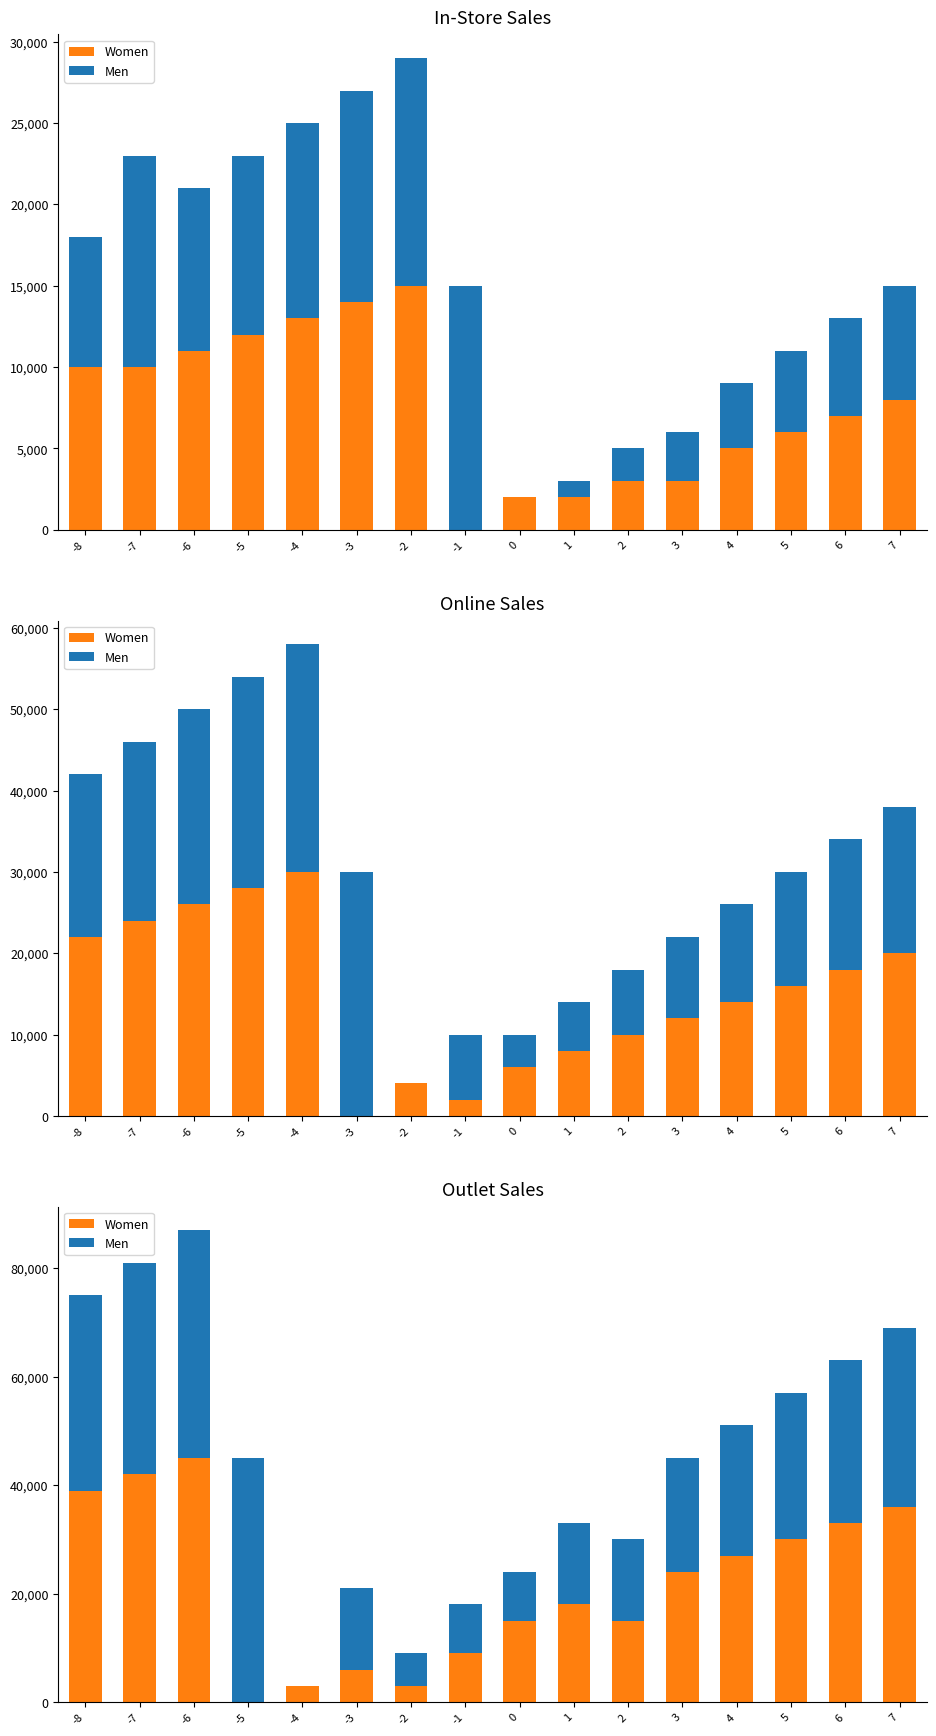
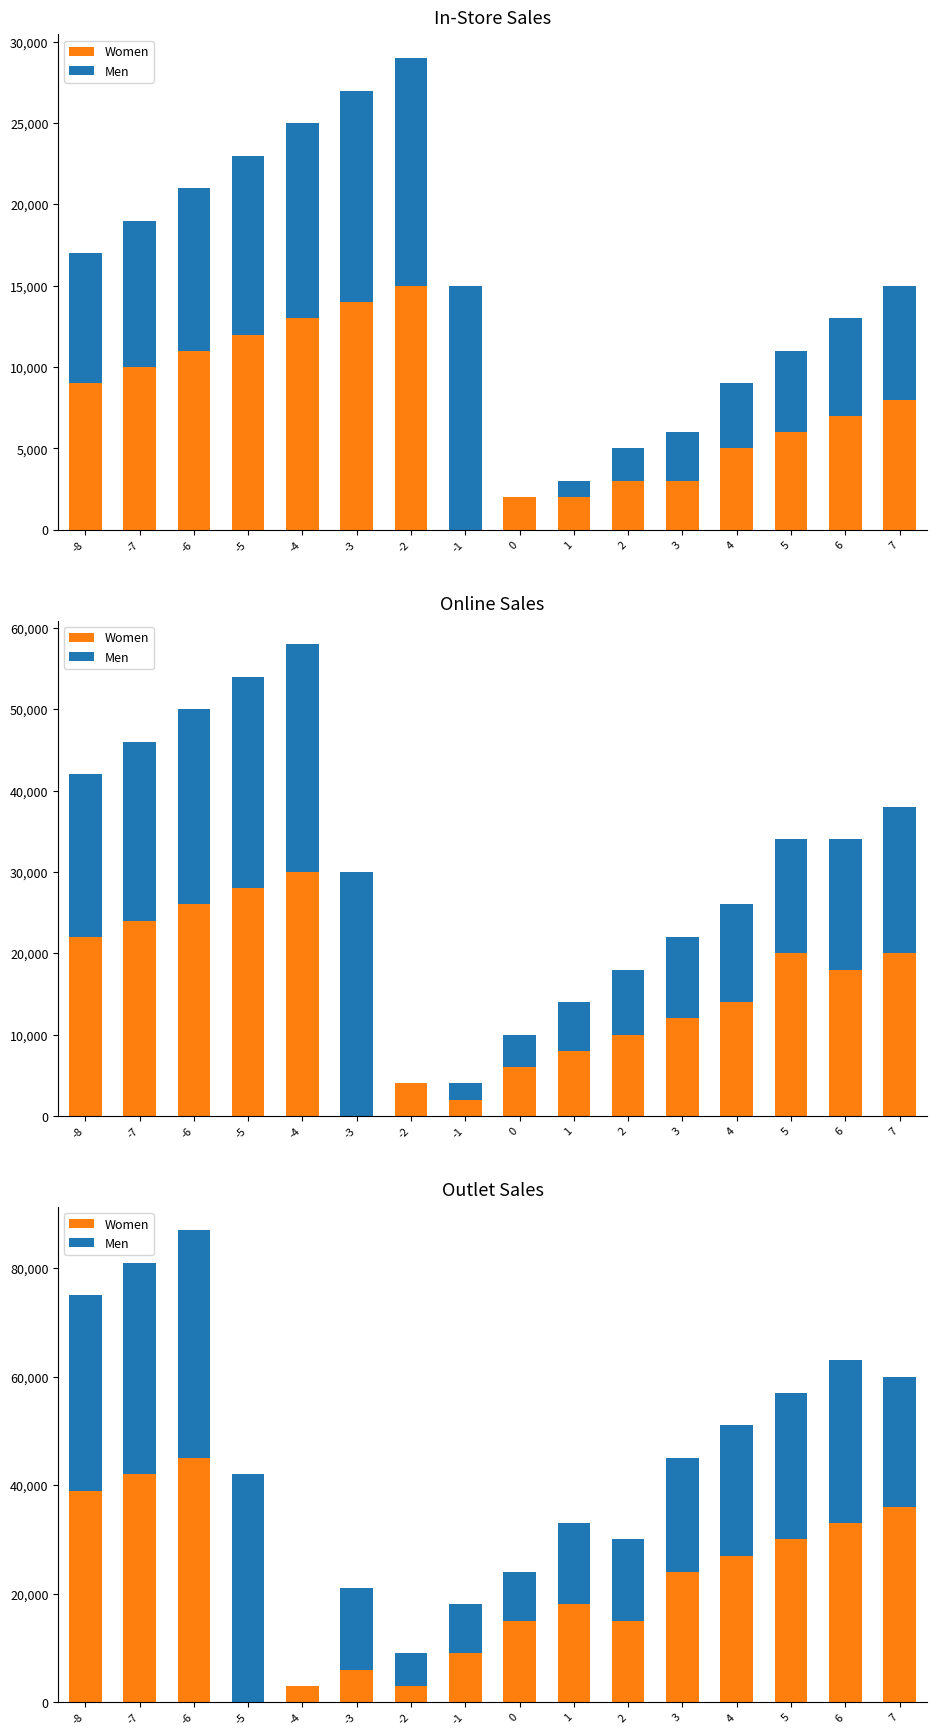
In-Store Sales, Women, -8: 10,000 -> 9,000
In-Store Sales, Men, -7: 13,000 -> 9,000
Online Sales, Men, -1: 8,000 -> 2,000
Online Sales, Women, 5: 16,000 -> 20,000
Outlet Sales, Men, -5: 45,000 -> 42,000
Outlet Sales, Men, 7: 33,000 -> 24,000
